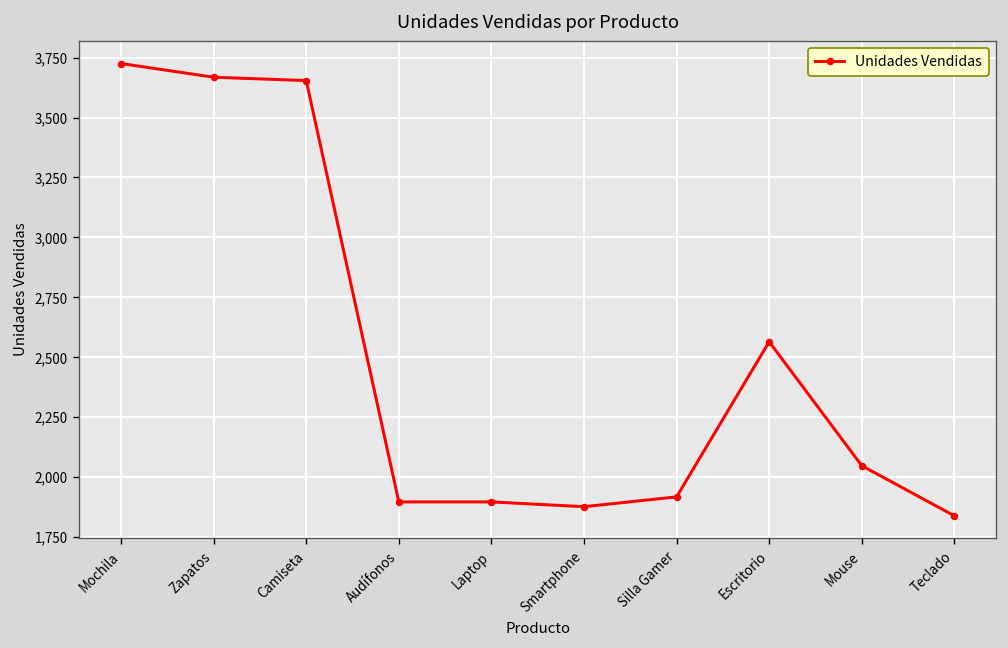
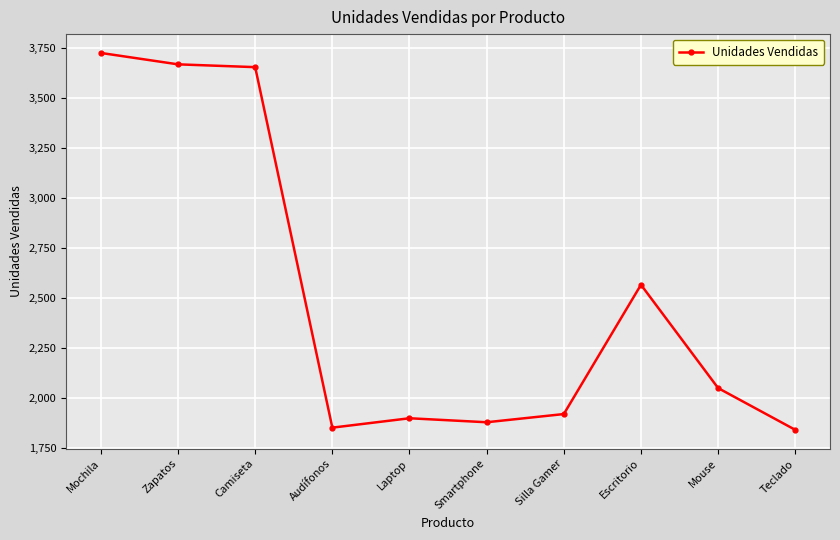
Audífonos: 1,900 -> 1,850
